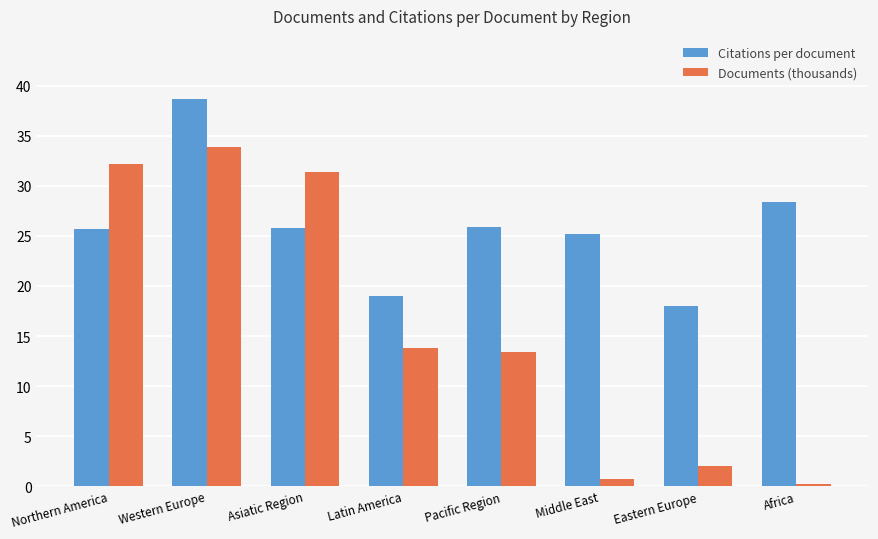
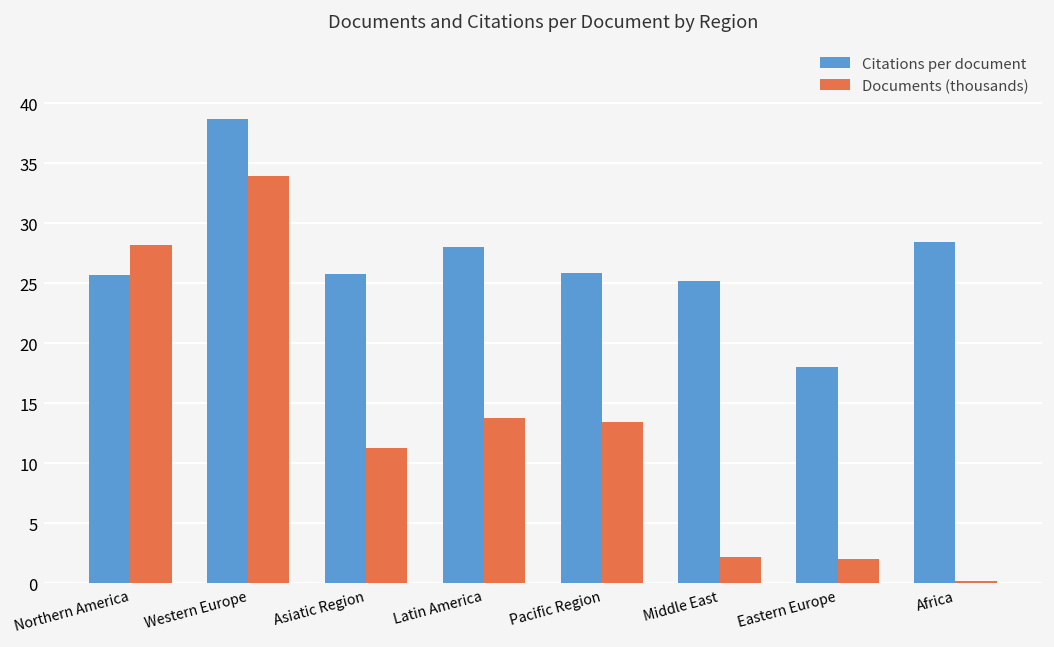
Documents (thousands), Northern America: 32.2 -> 28.2
Documents (thousands), Asiatic Region: 31.4 -> 11.3
Citations per document, Latin America: 19.0 -> 28.0
Documents (thousands), Middle East: 0.7 -> 2.2
